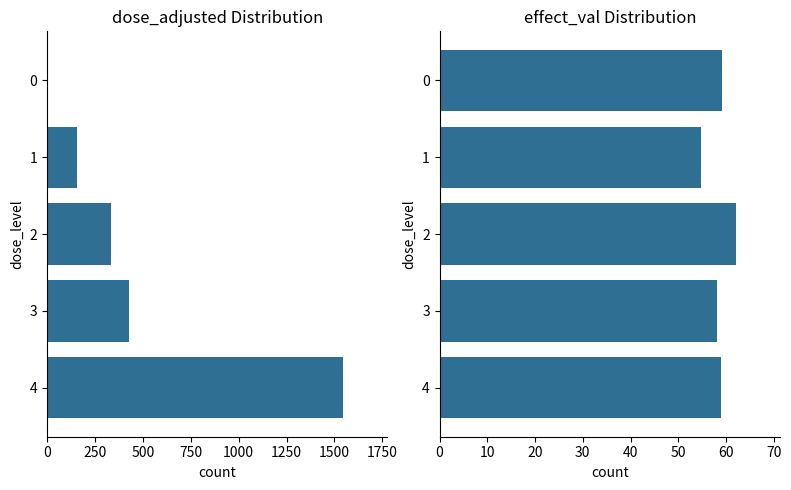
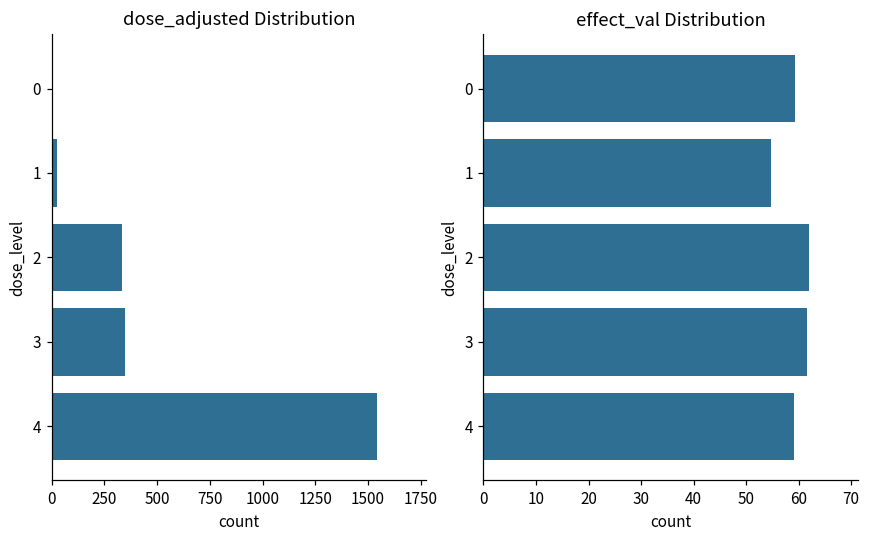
dose_adjusted Distribution, 1: 160 -> 30
dose_adjusted Distribution, 3: 430 -> 350
effect_val Distribution, 3: 58 -> 62
